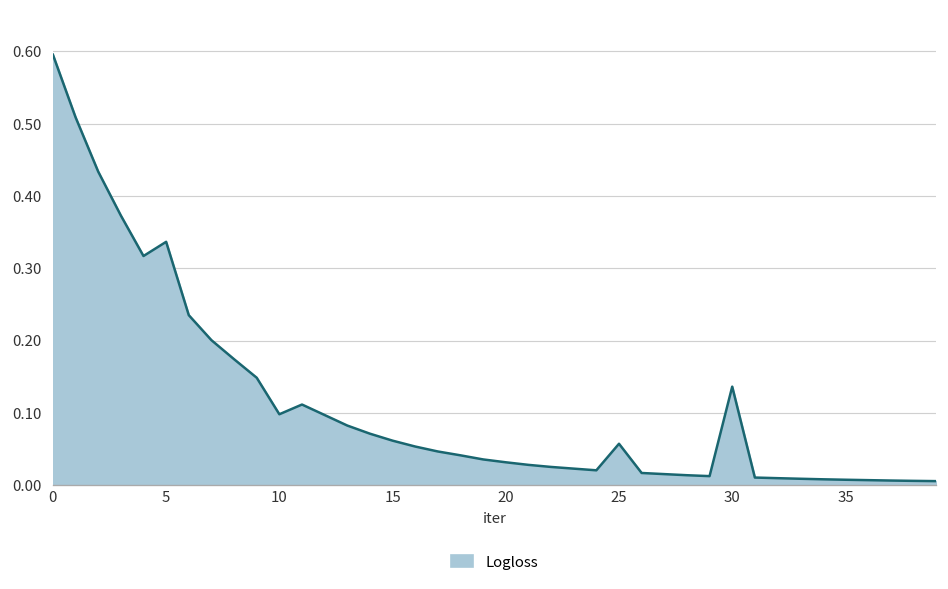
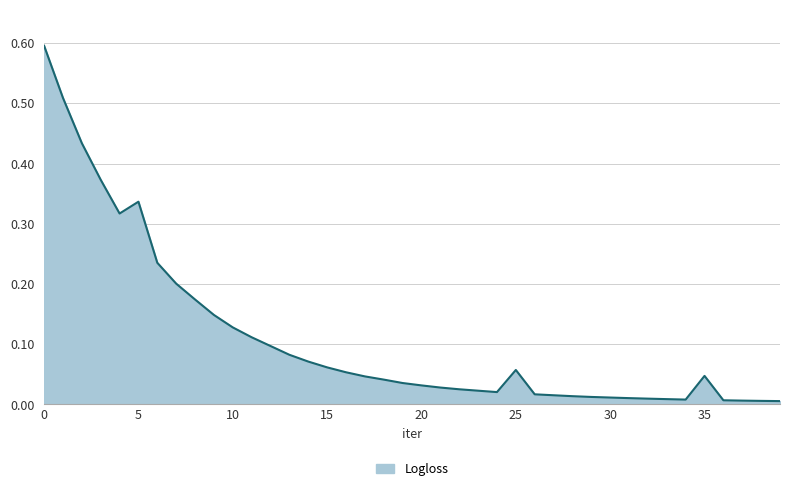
10: 0.10 -> 0.13
30: 0.14 -> 0.01
35: 0.01 -> 0.05
